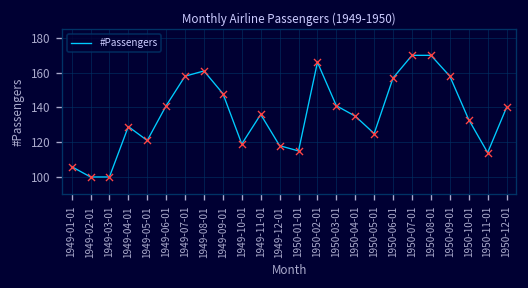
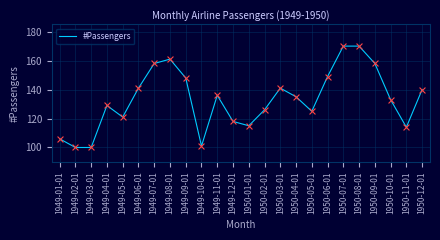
1949-10-01: 119 -> 101
1950-02-01: 166 -> 126
1950-06-01: 157 -> 149
